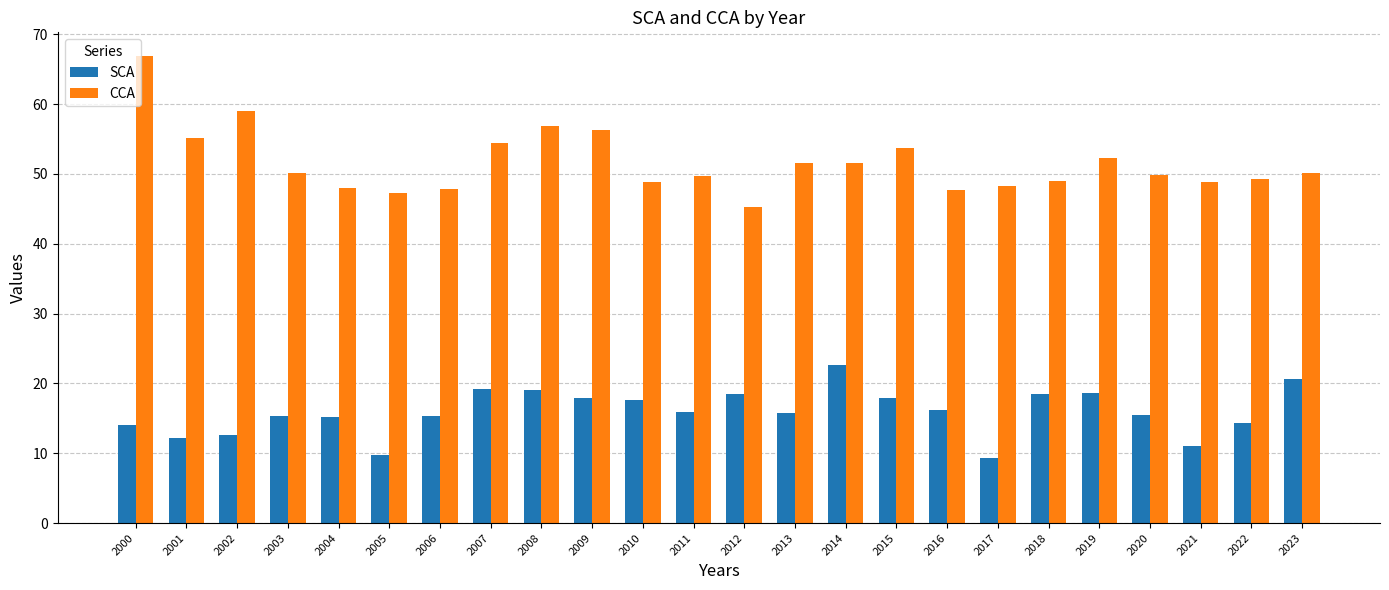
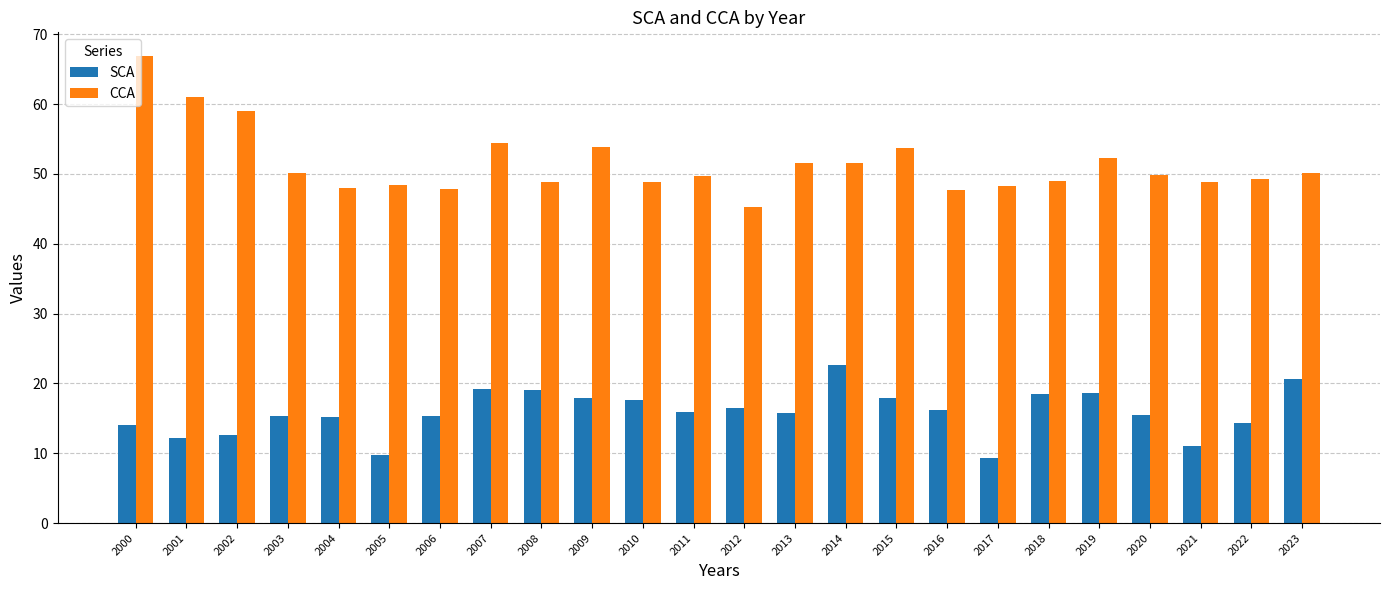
CCA, 2001: 55 -> 61
CCA, 2005: 47 -> 48
CCA, 2008: 57 -> 49
CCA, 2009: 56 -> 54
SCA, 2012: 18 -> 16
